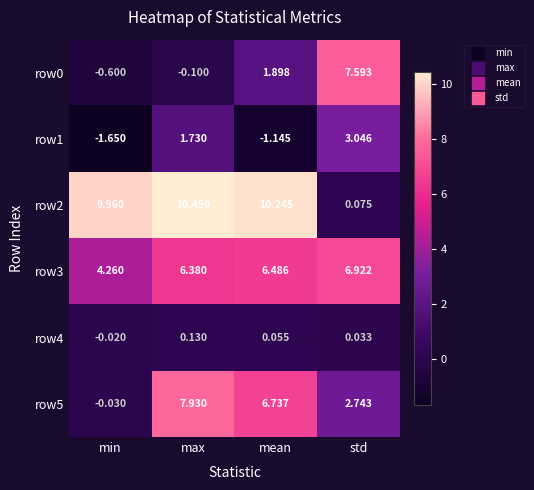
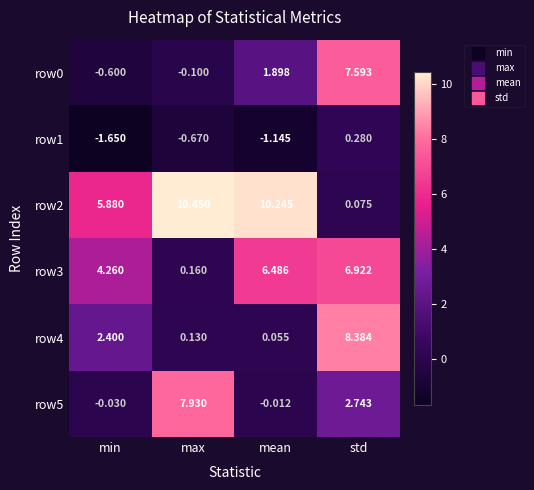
row1, max: 1.730 -> -0.670
row1, std: 3.046 -> 0.280
row2, min: 9.960 -> 5.880
row3, max: 6.380 -> 0.160
row4, min: -0.020 -> 2.400
row4, std: 0.033 -> 8.384
row5, mean: 6.737 -> -0.012
